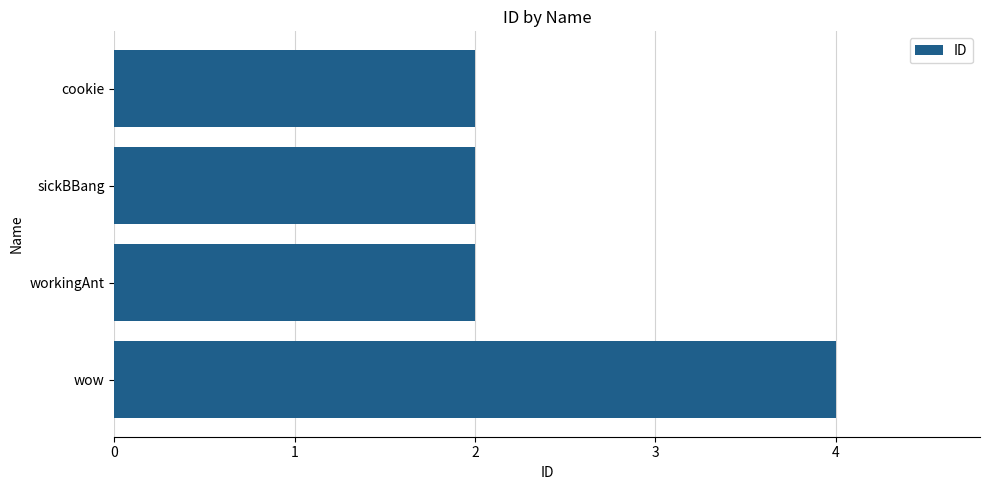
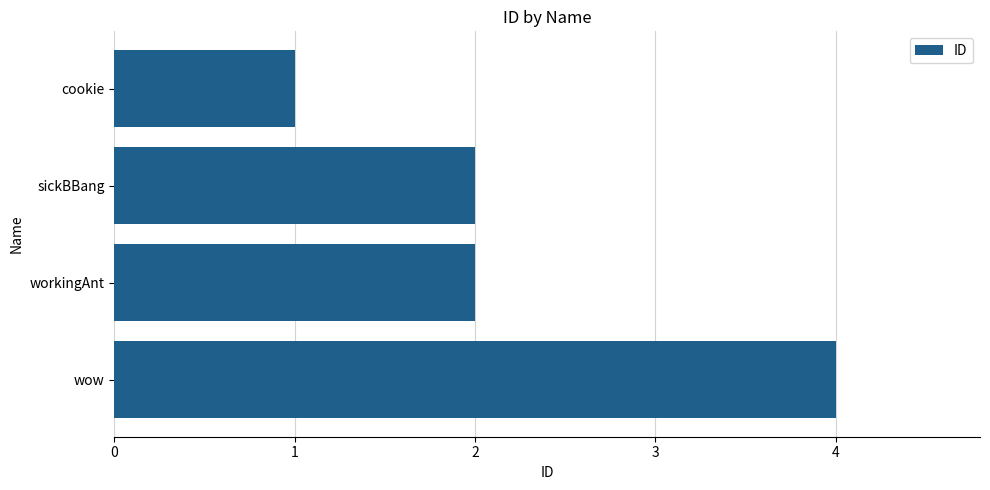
cookie: 2 -> 1
